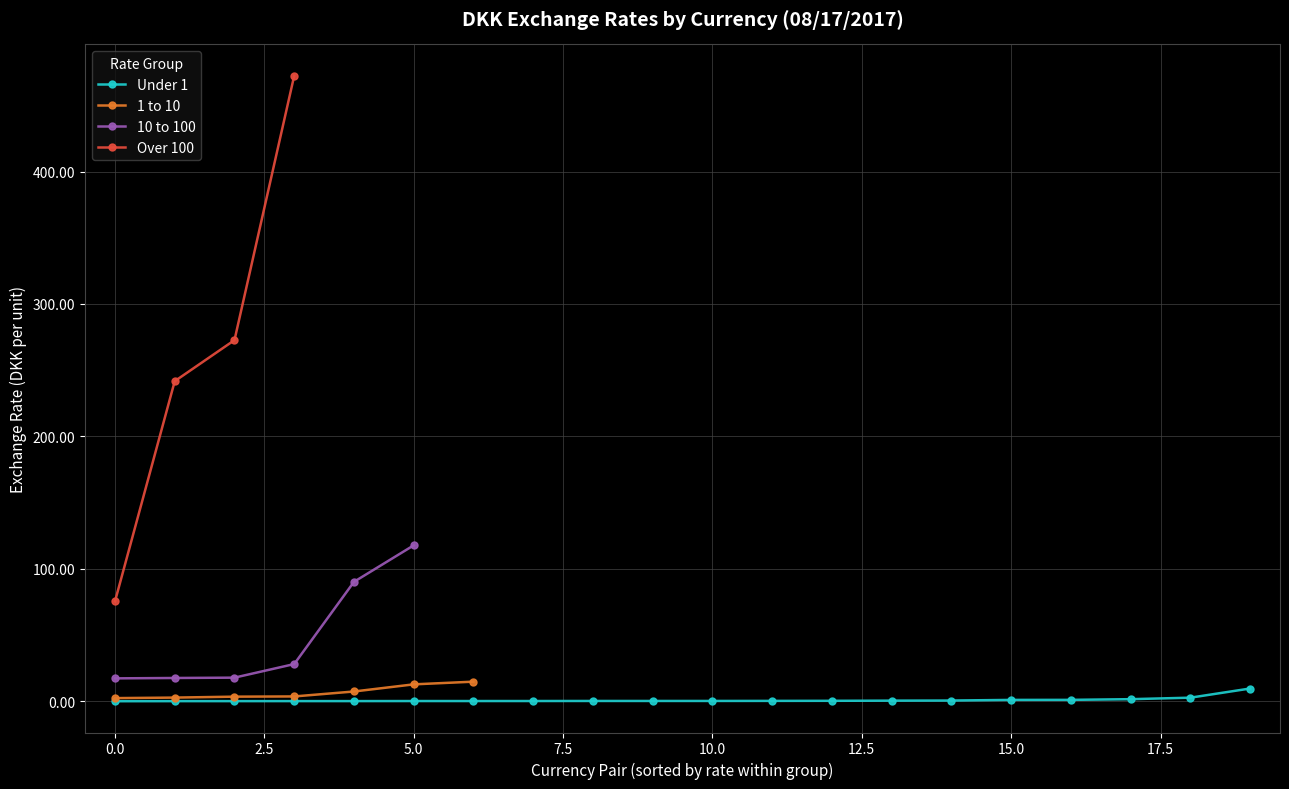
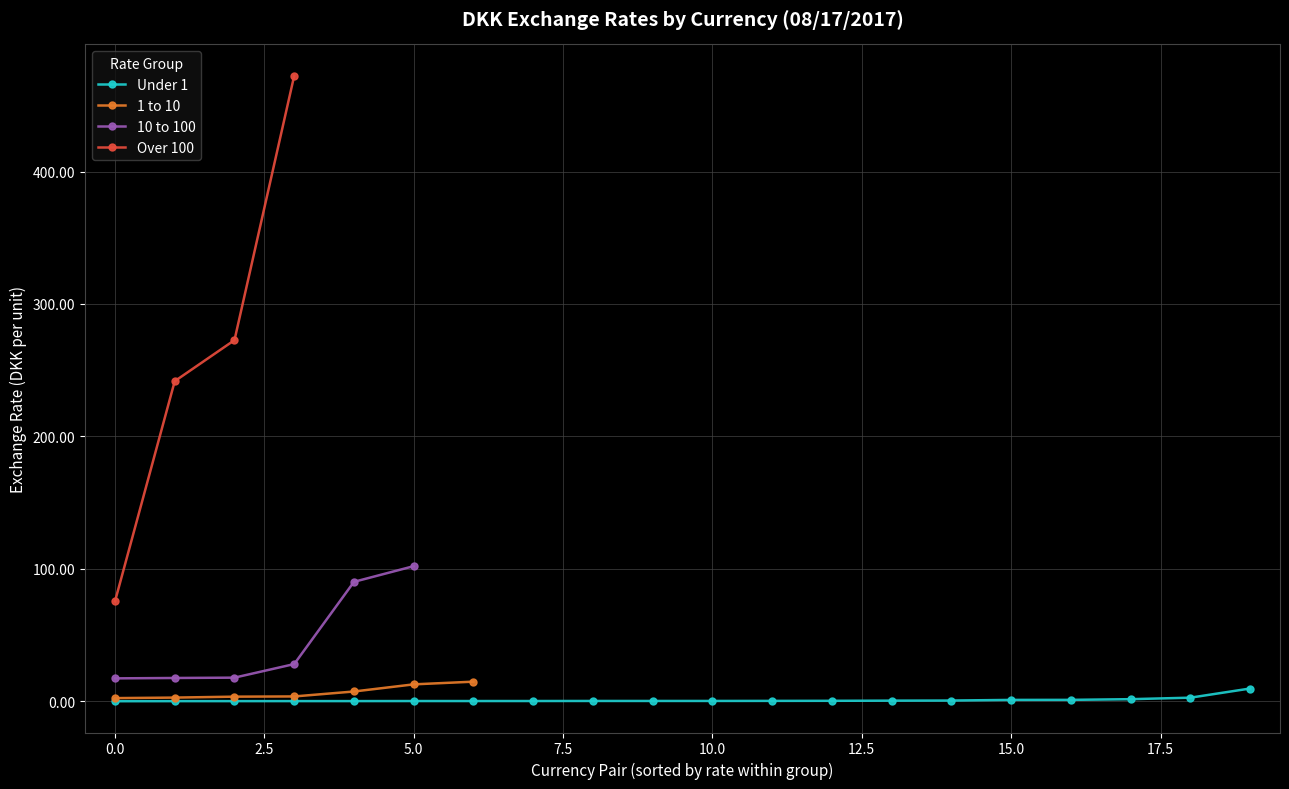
10 to 100, 5.0: 118 -> 102
